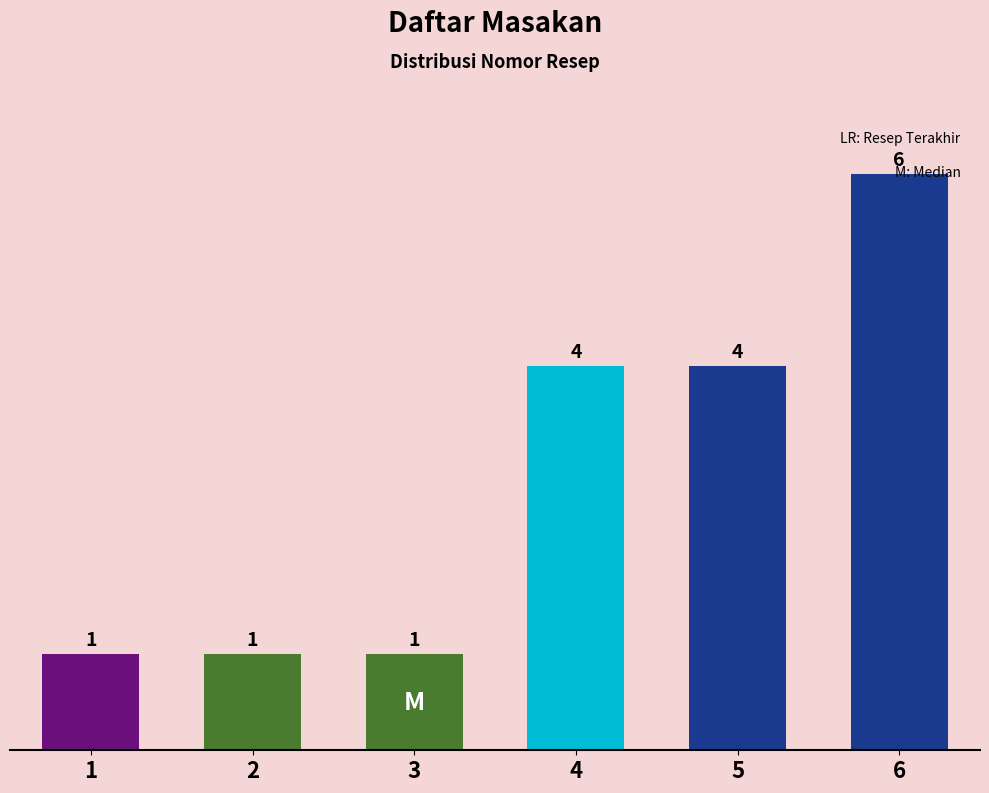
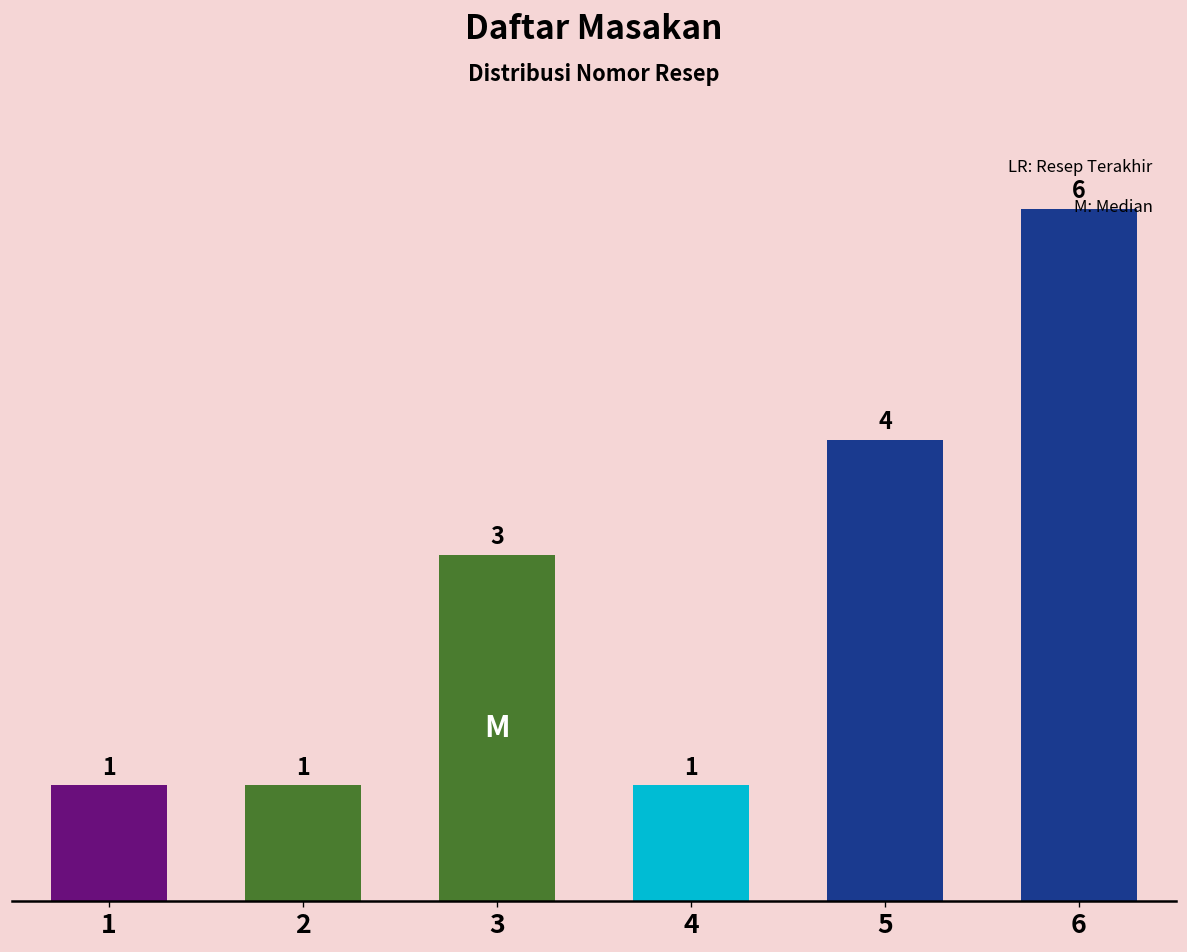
3: 1 -> 3
4: 4 -> 1
